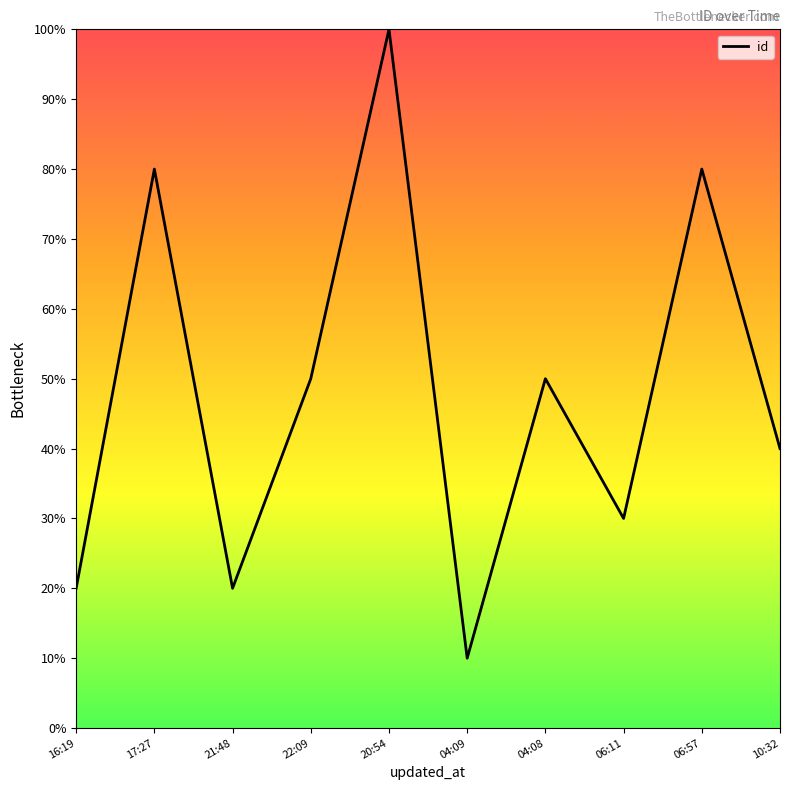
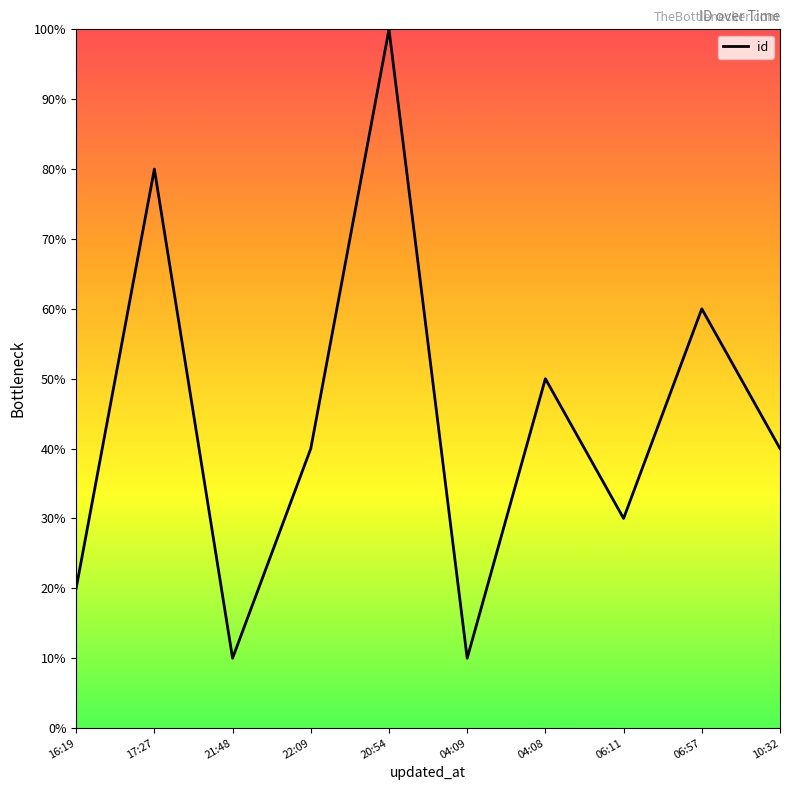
21:48: 20% -> 10%
22:09: 50% -> 40%
06:57: 80% -> 60%
